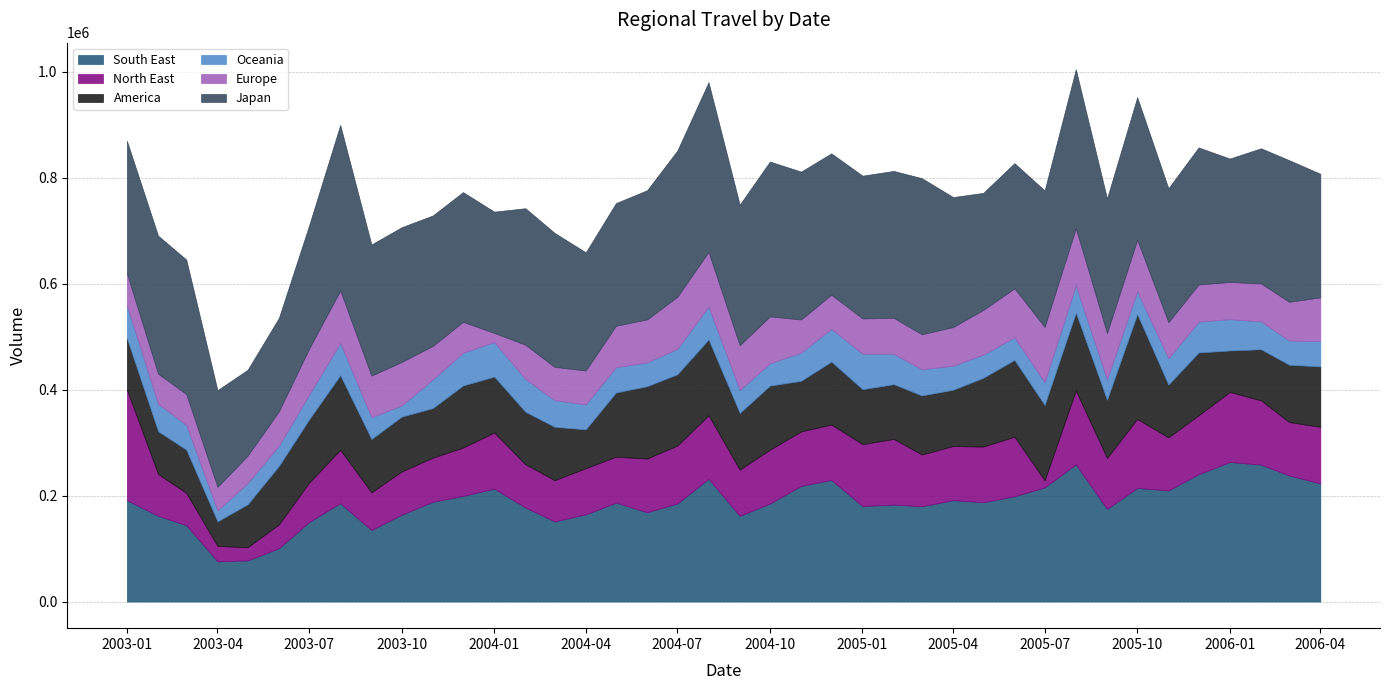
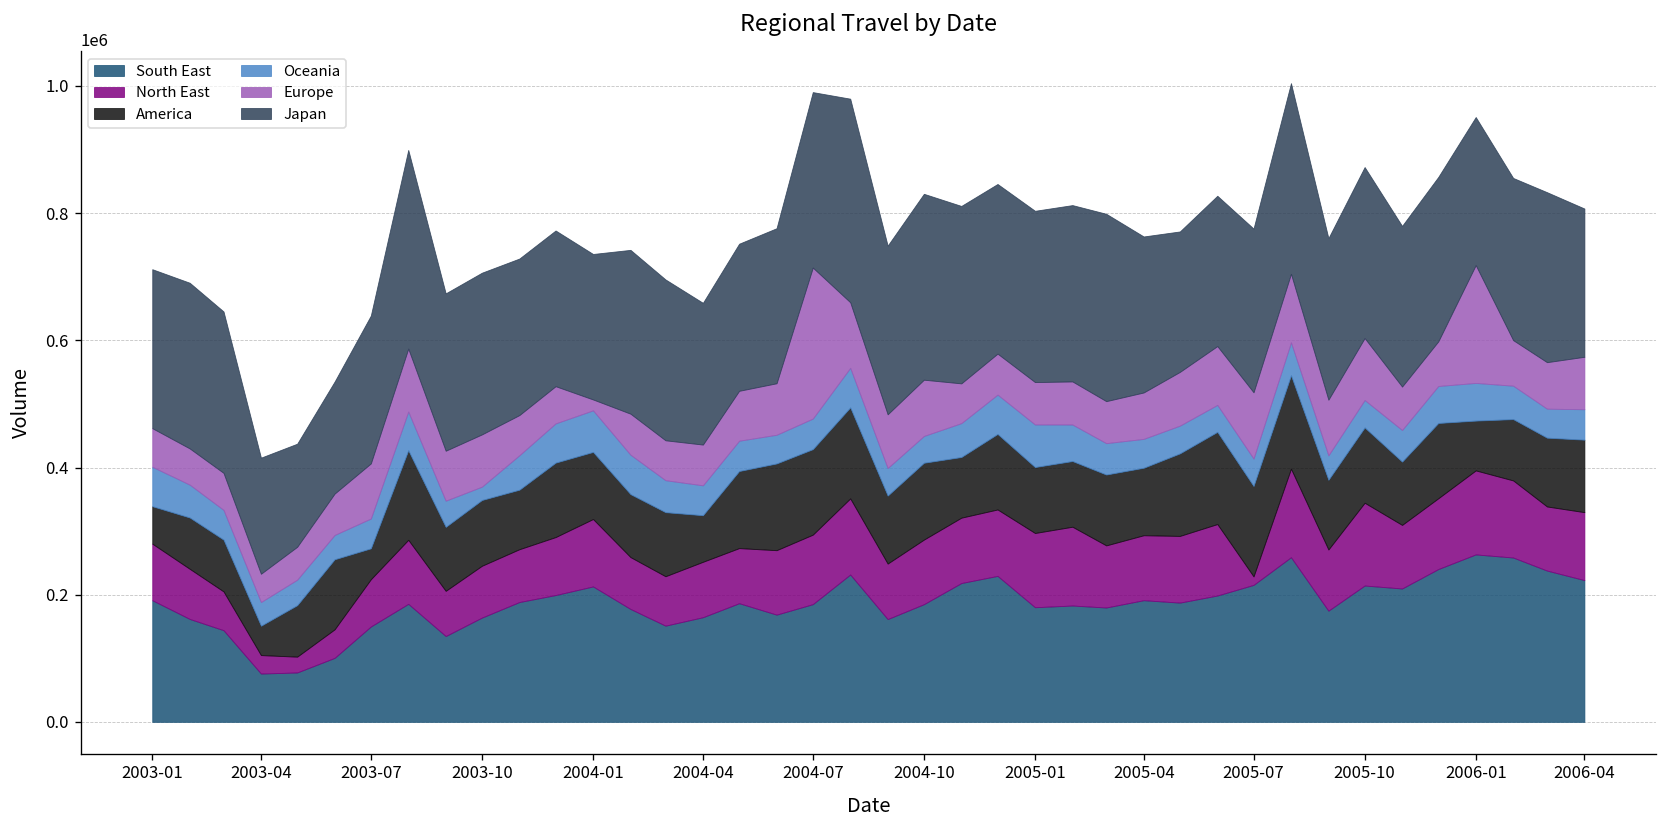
North East, 2003-01: 210000 -> 90000
America, 2003-01: 100000 -> 60000
Oceania, 2003-04: 20000 -> 40000
America, 2003-07: 120000 -> 50000
Europe, 2004-07: 100000 -> 240000
America, 2005-10: 200000 -> 120000
Europe, 2006-01: 70000 -> 190000
